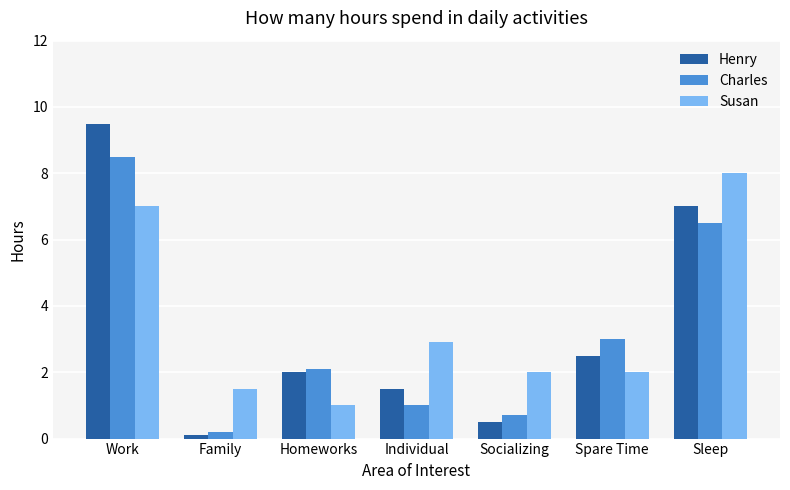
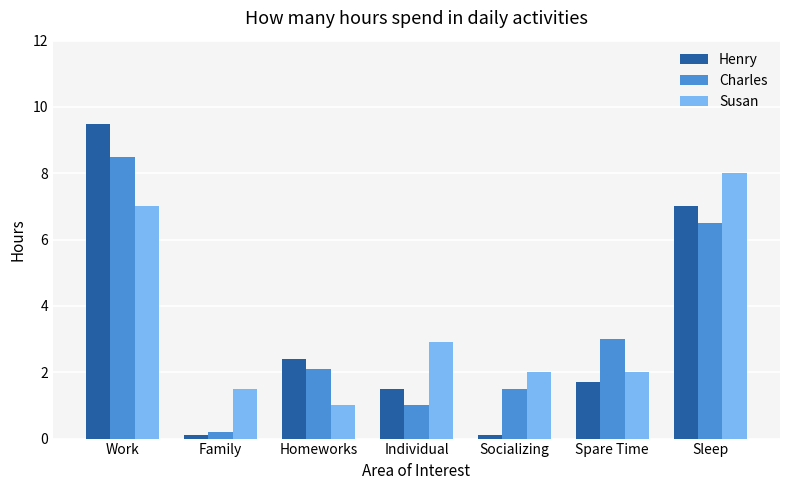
Henry, Homeworks: 2.0 -> 2.4
Henry, Socializing: 0.5 -> 0.1
Charles, Socializing: 0.7 -> 1.5
Henry, Spare Time: 2.5 -> 1.7
